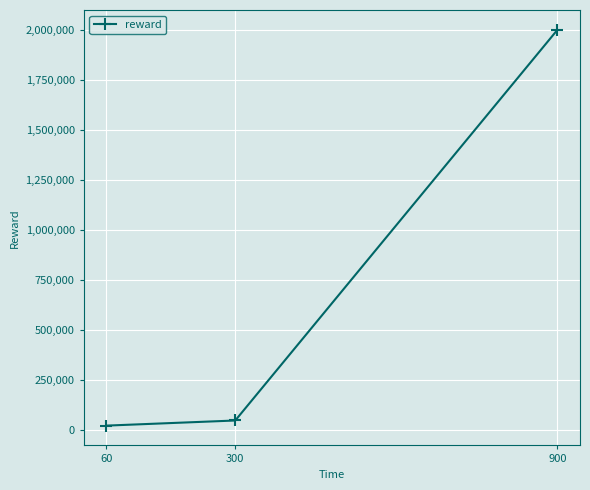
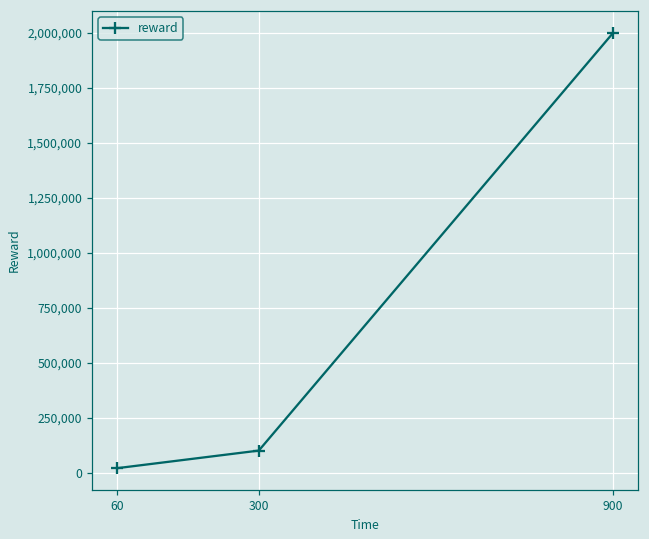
300: 50,000 -> 100,000
